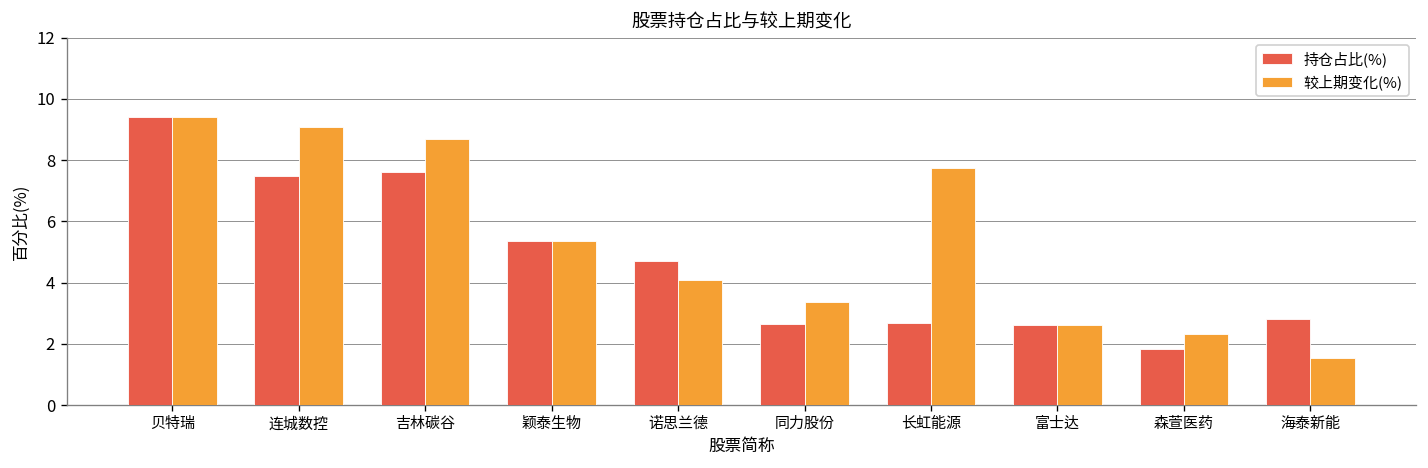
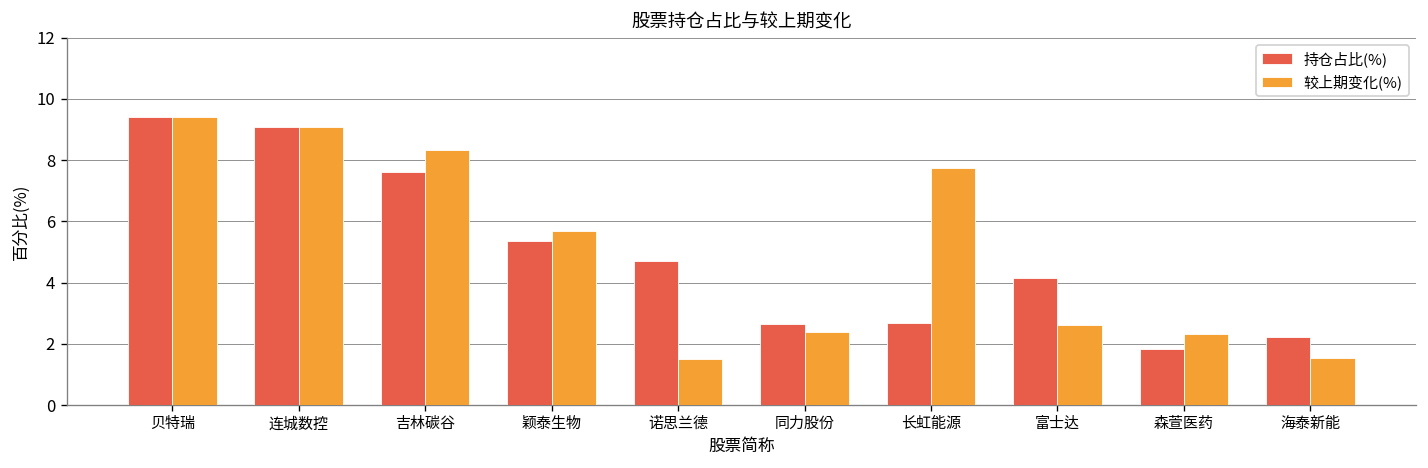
持仓占比(%), 连城数控: 7.5 -> 9.1
较上期变化(%), 吉林碳谷: 8.7 -> 8.3
较上期变化(%), 颖泰生物: 5.4 -> 5.7
较上期变化(%), 诺思兰德: 4.1 -> 1.5
较上期变化(%), 同力股份: 3.4 -> 2.4
持仓占比(%), 富士达: 2.6 -> 4.2
持仓占比(%), 海泰新能: 2.8 -> 2.2
